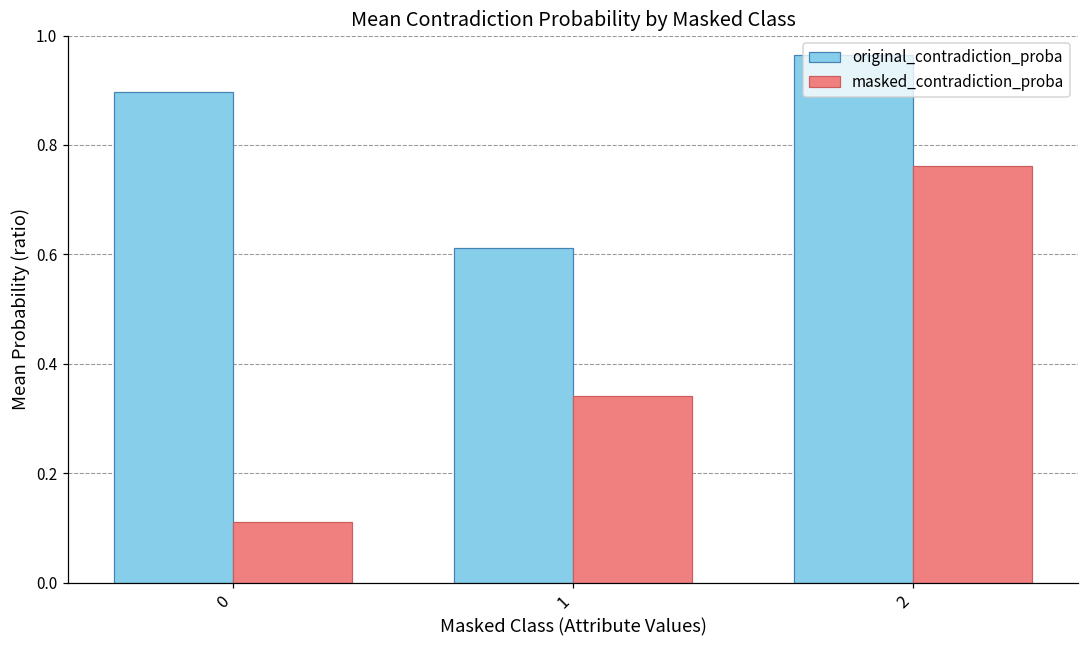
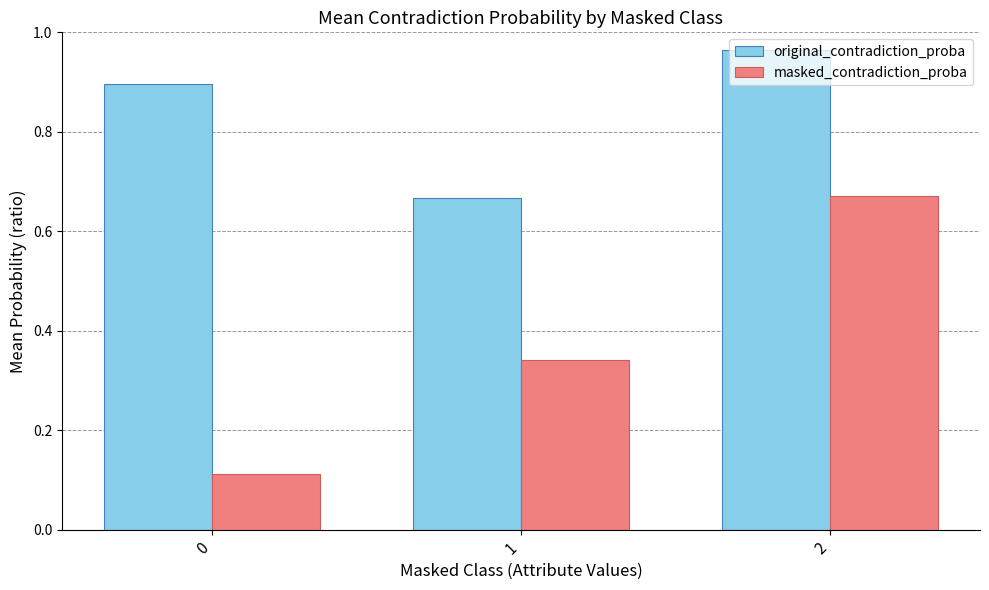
original_contradiction_proba, 1: 0.61 -> 0.67
masked_contradiction_proba, 2: 0.76 -> 0.67
